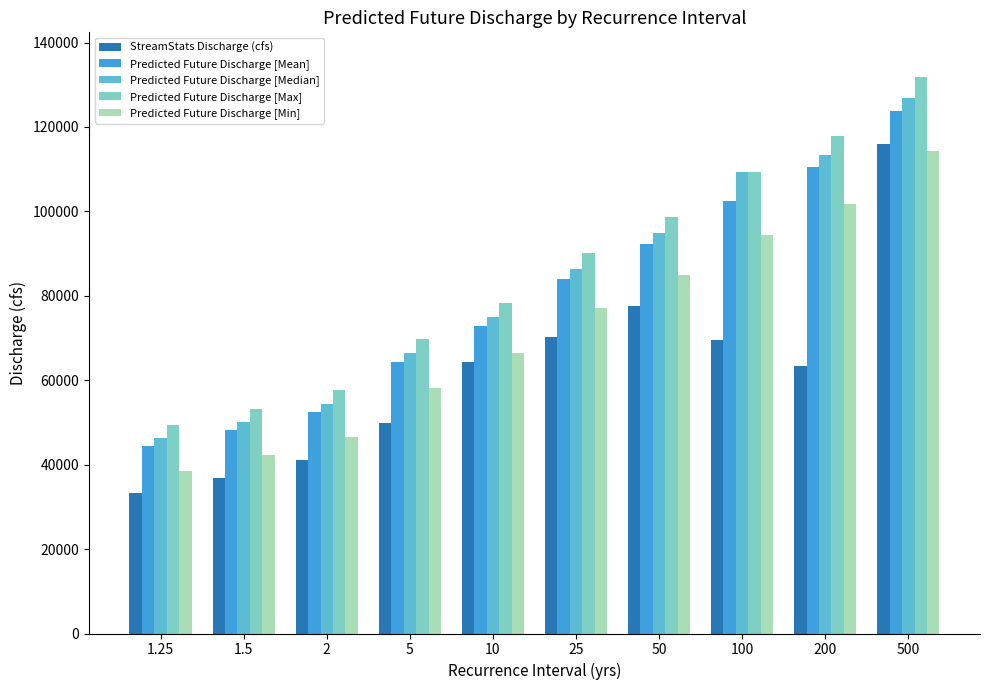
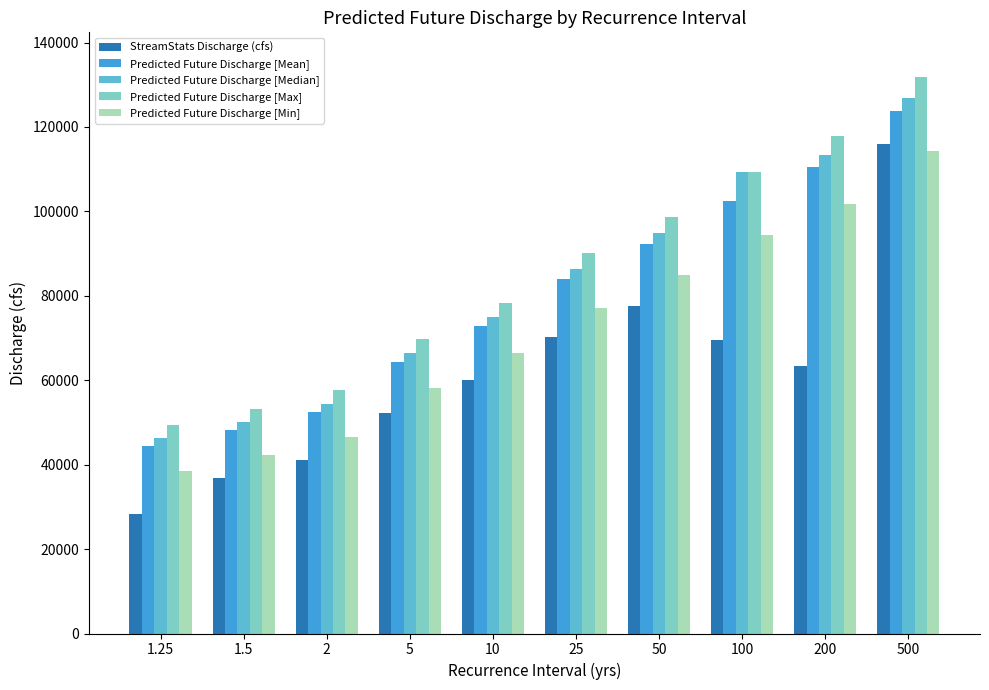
StreamStats Discharge (cfs), 1.25: 33000 -> 28000
StreamStats Discharge (cfs), 5: 50000 -> 52000
StreamStats Discharge (cfs), 10: 64000 -> 60000
